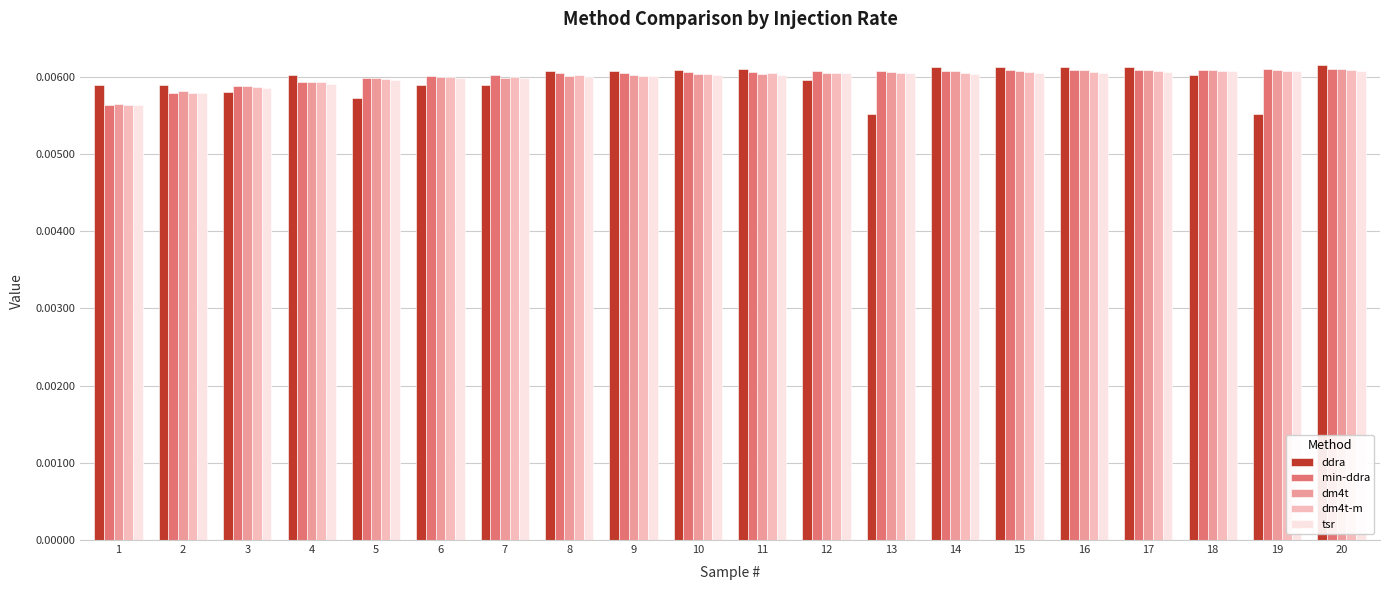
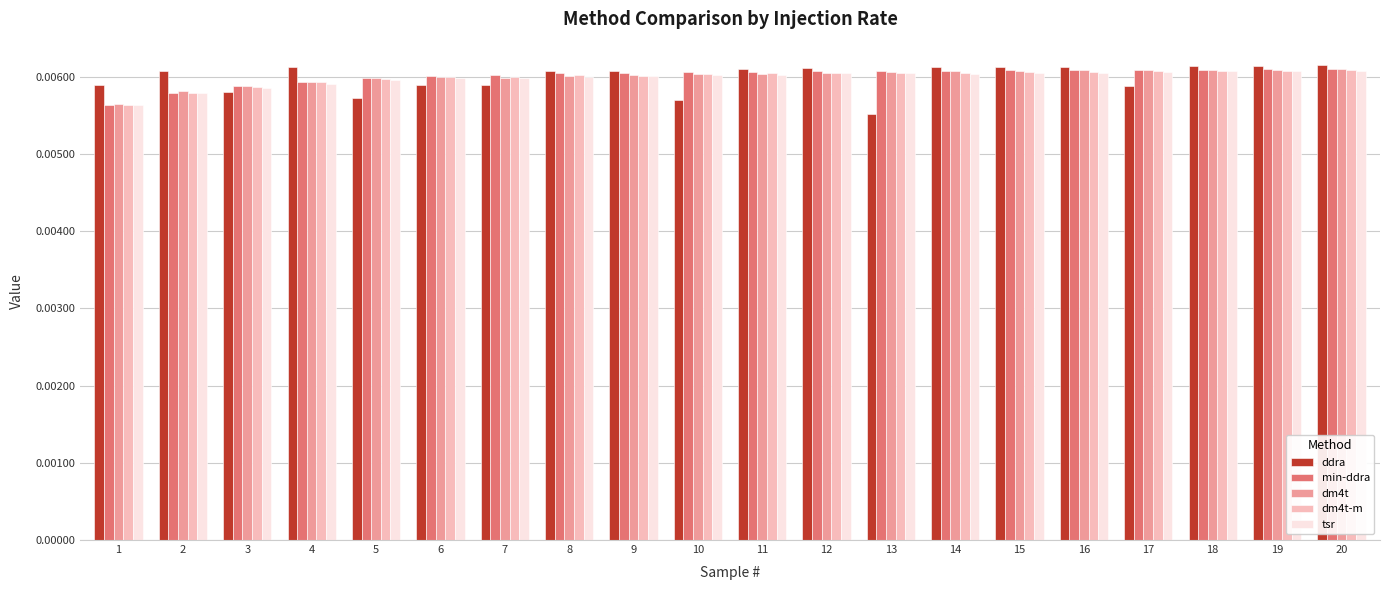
ddra, 2: 0.0059 -> 0.0061
ddra, 4: 0.0060 -> 0.0061
ddra, 10: 0.0061 -> 0.0057
ddra, 12: 0.0060 -> 0.0061
ddra, 17: 0.0061 -> 0.0059
ddra, 18: 0.0060 -> 0.0061
ddra, 19: 0.0055 -> 0.0061
